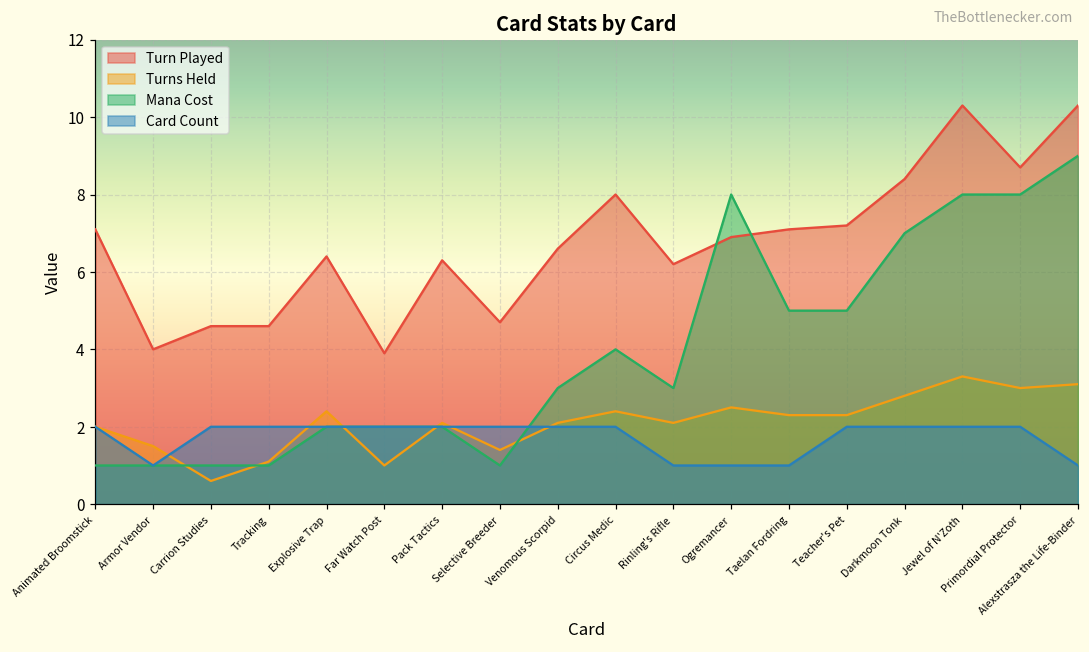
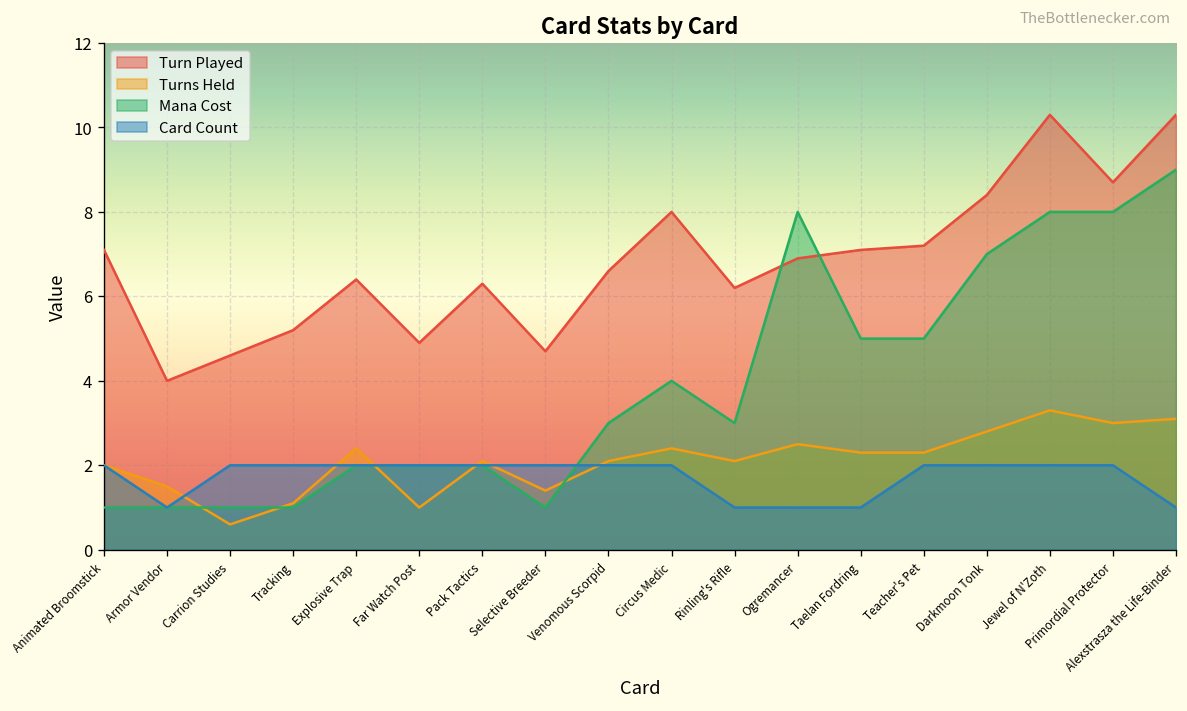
Turn Played, Tracking: 4.6 -> 5.2
Turn Played, Far Watch Post: 3.9 -> 4.9
